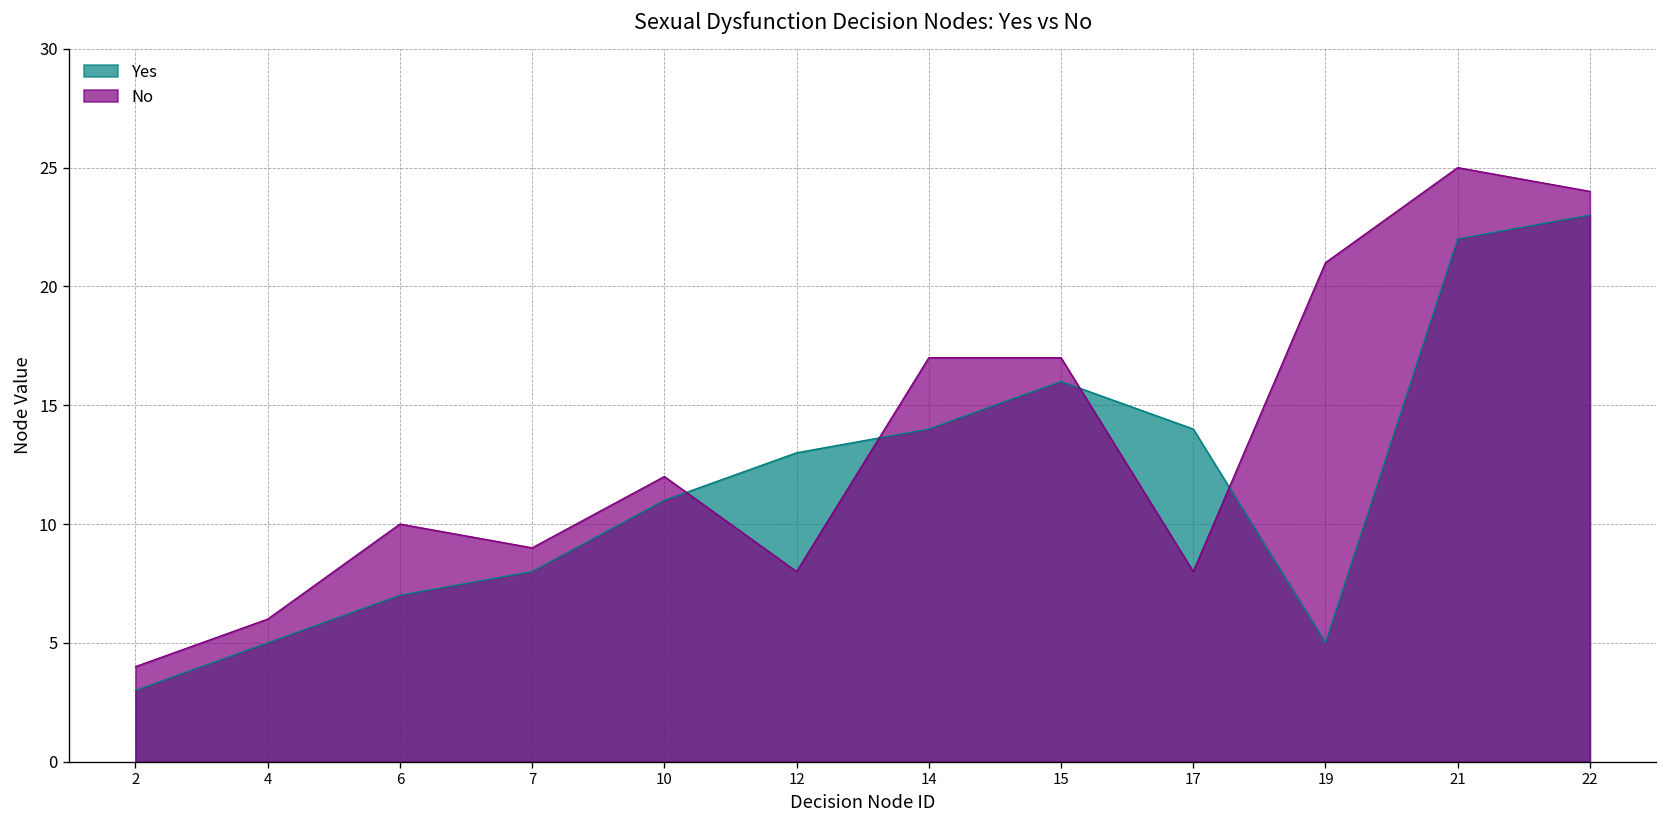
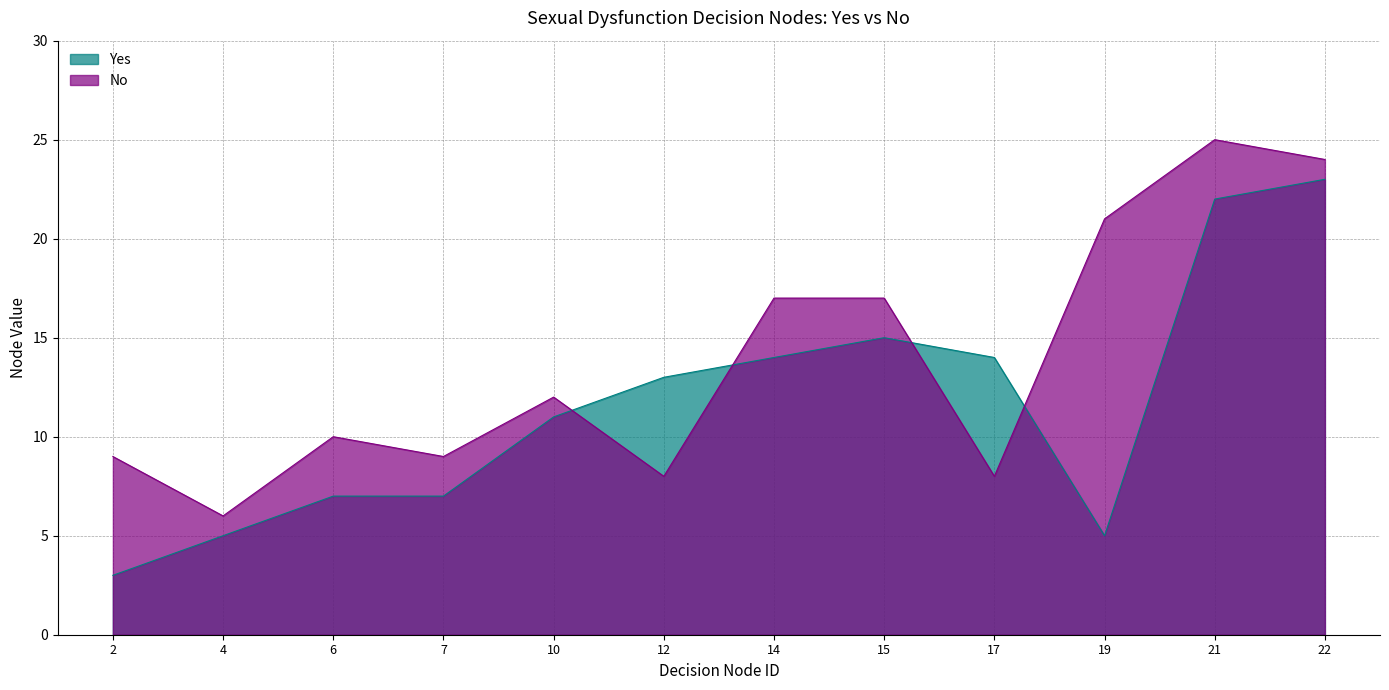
No, 2: 4 -> 9
Yes, 7: 8 -> 7
Yes, 15: 16 -> 15
